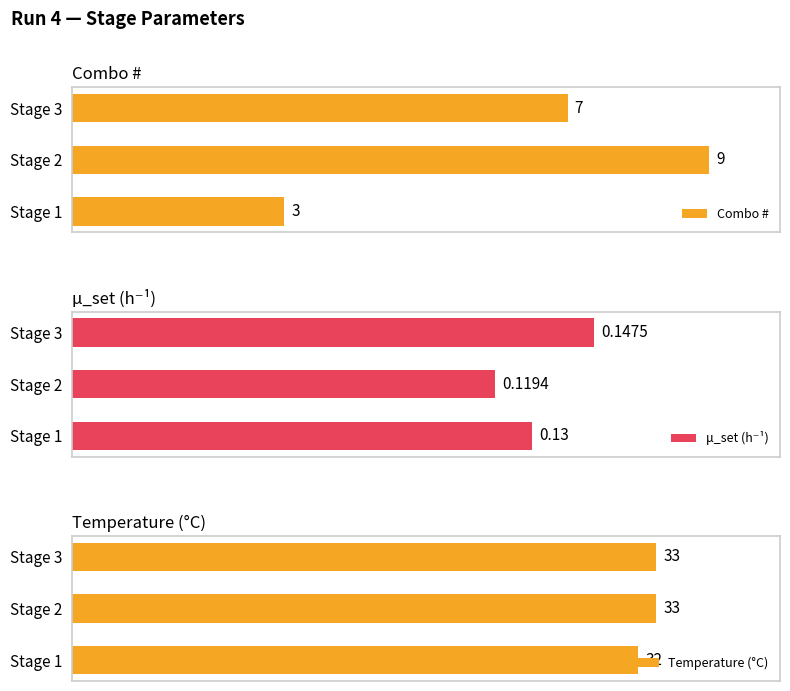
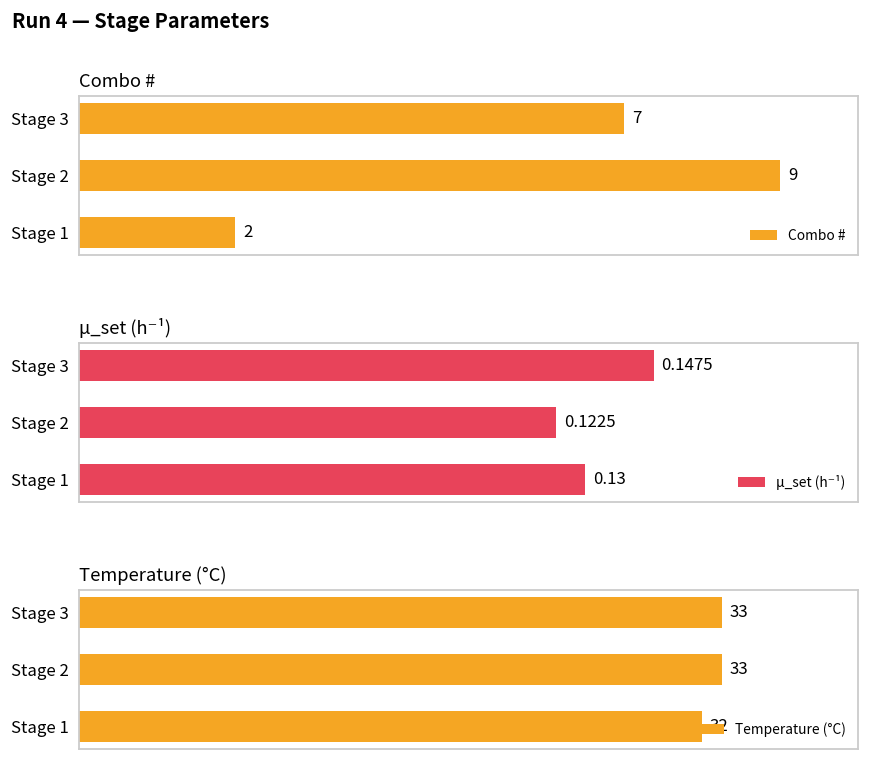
Combo #, Stage 1: 3 -> 2
μ_set (h⁻¹), Stage 2: 0.1194 -> 0.1225
